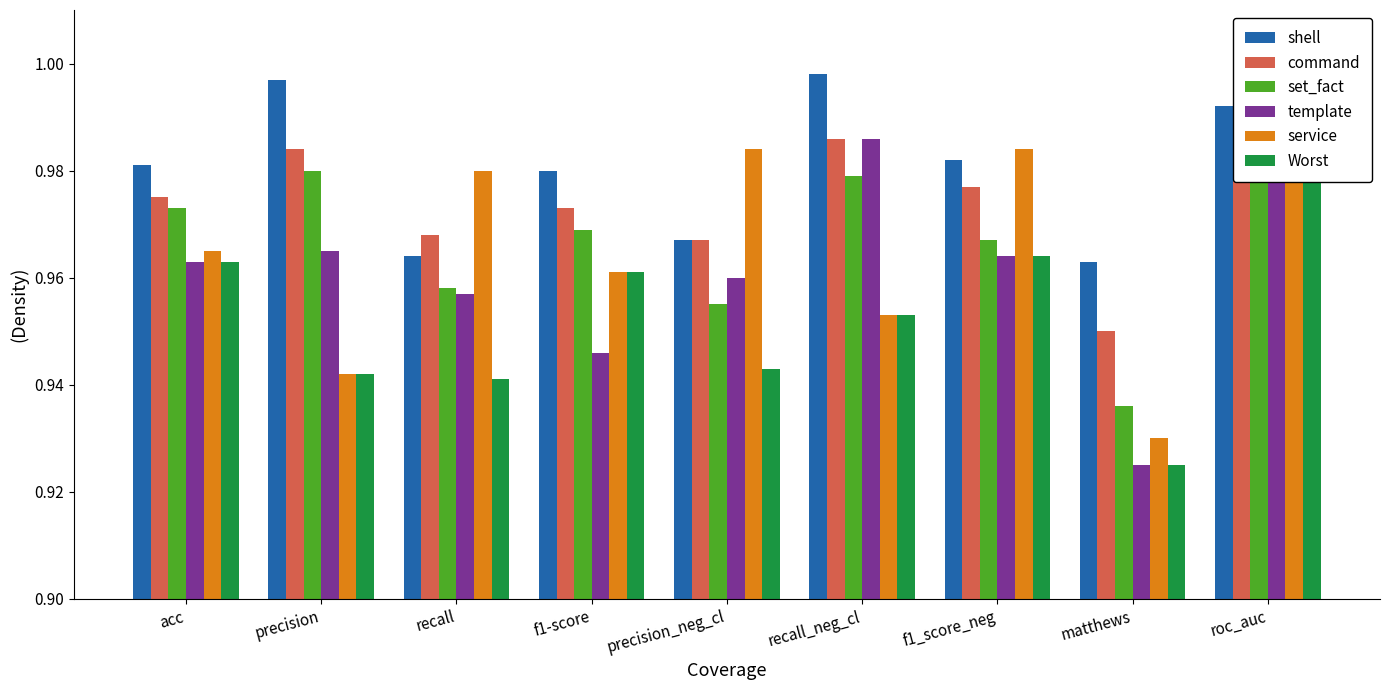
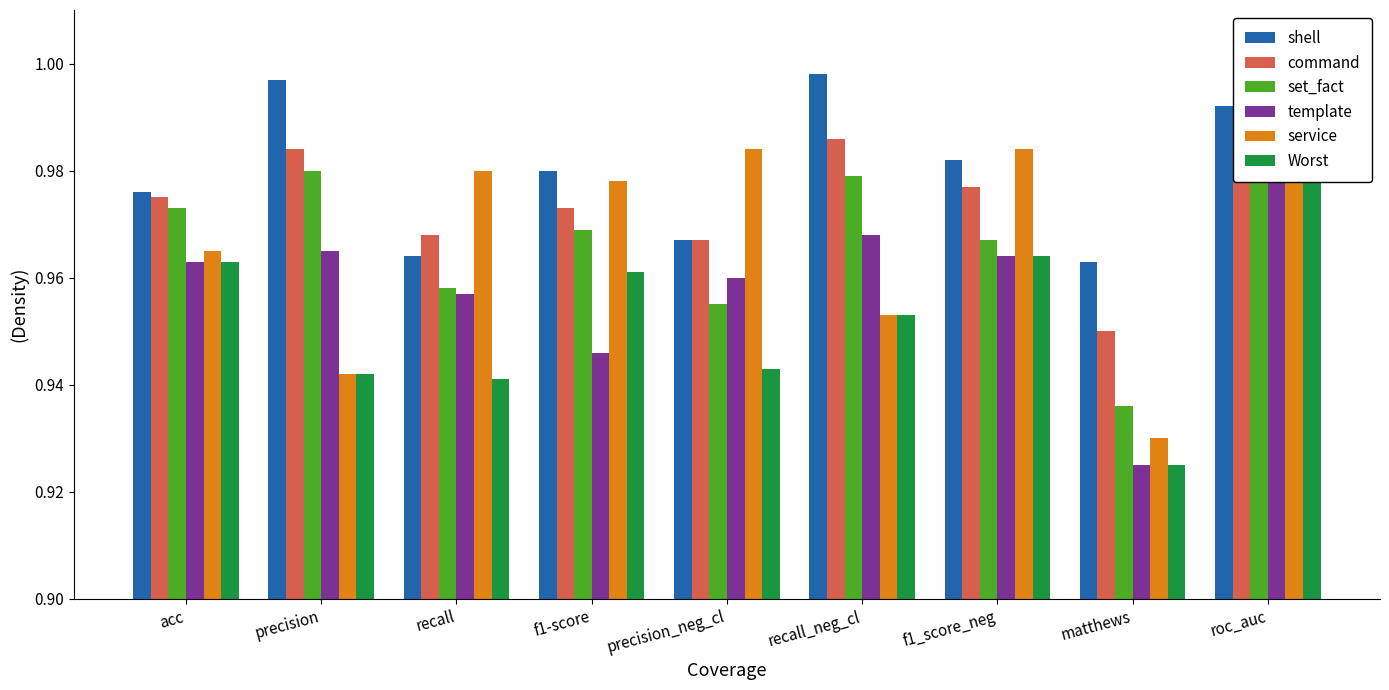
shell, acc: 0.981 -> 0.976
service, f1-score: 0.961 -> 0.978
template, recall_neg_cl: 0.986 -> 0.968
